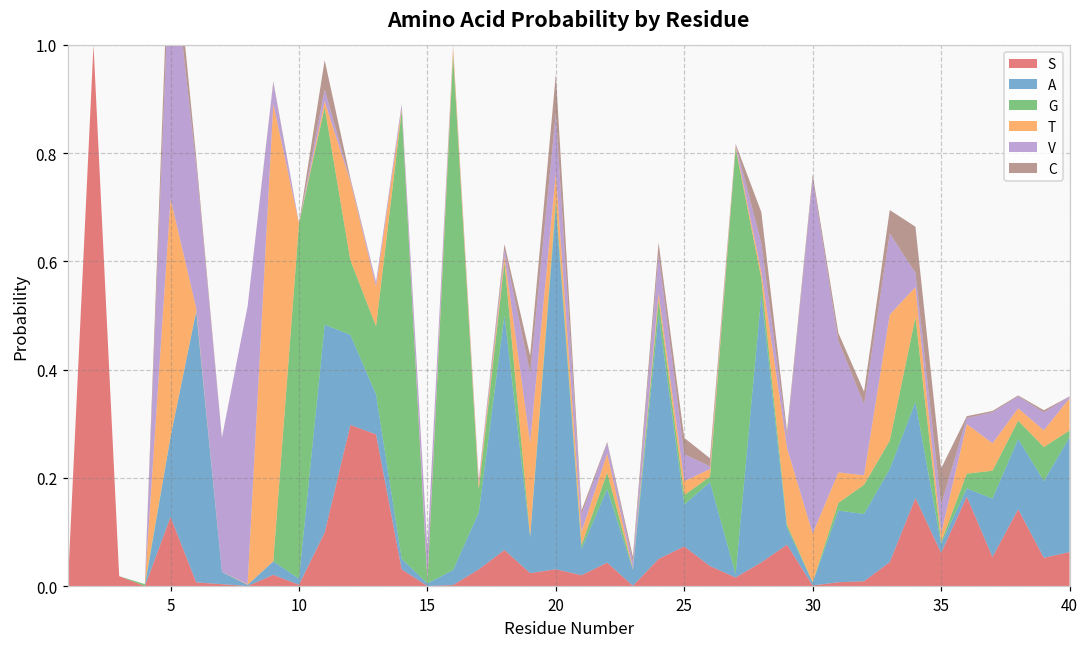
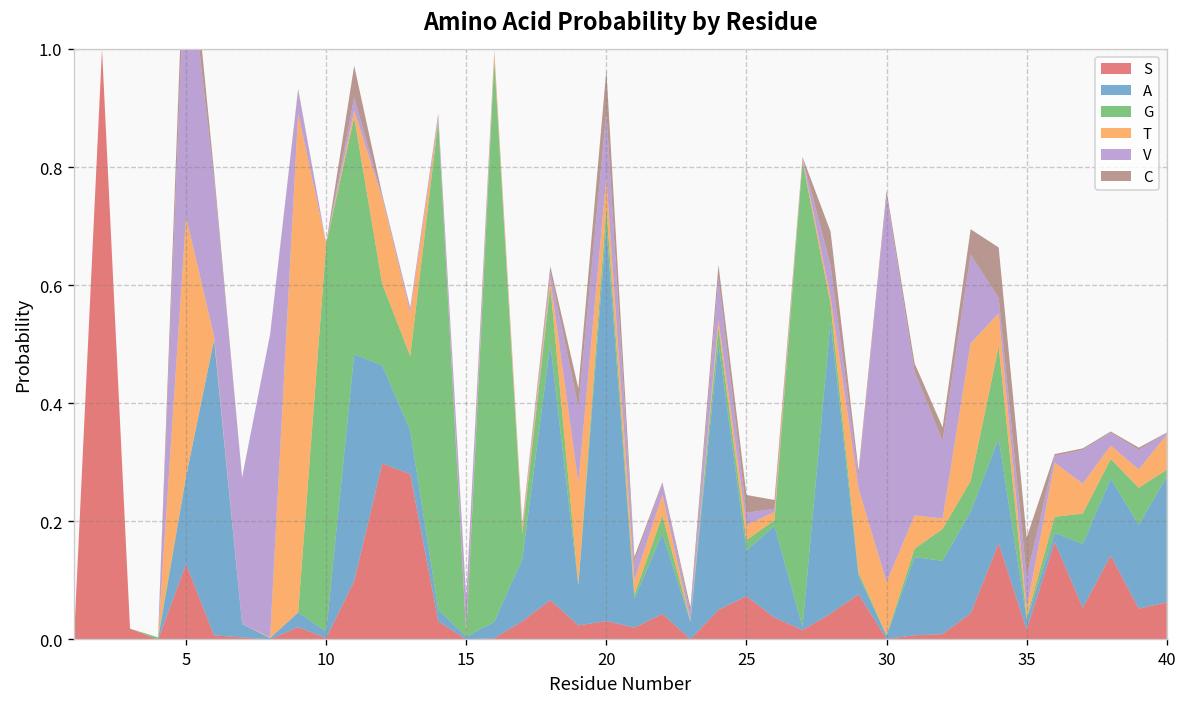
G, 20: 0.01 -> 0.03
V, 25: 0.05 -> 0.02
S, 35: 0.06 -> 0.02
